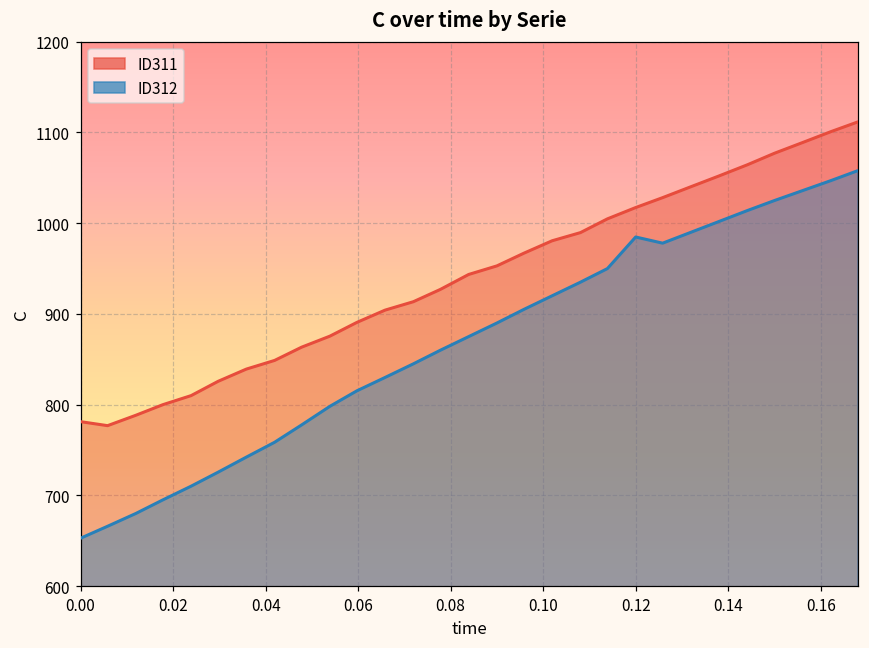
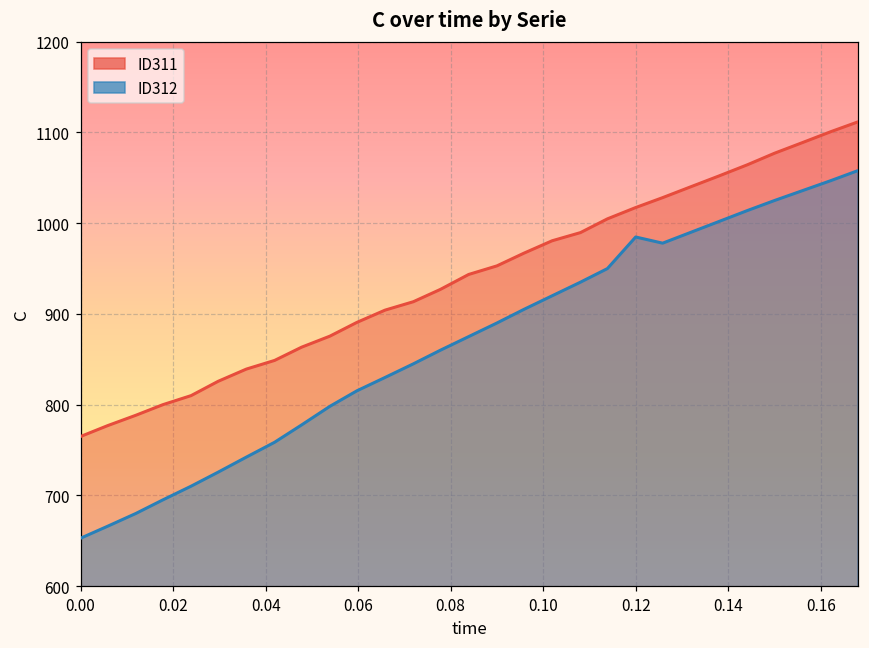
ID311, 0.00: 780 -> 760
